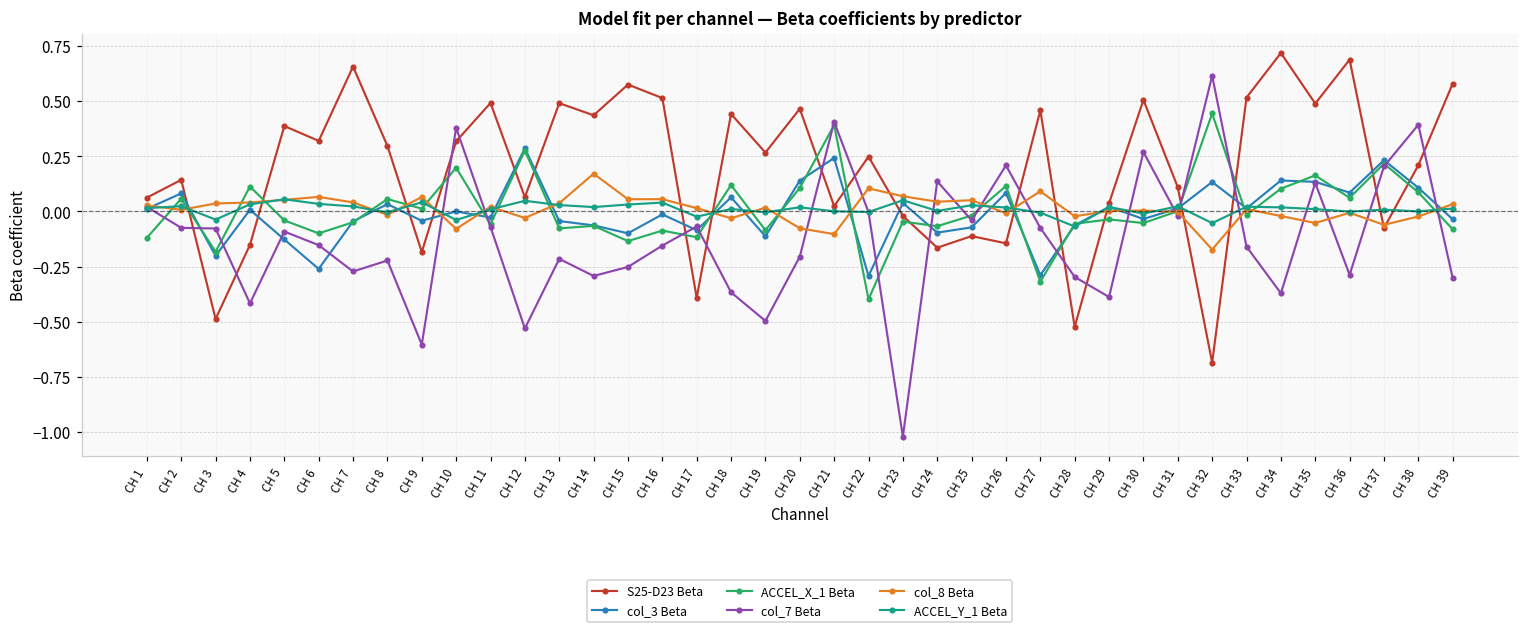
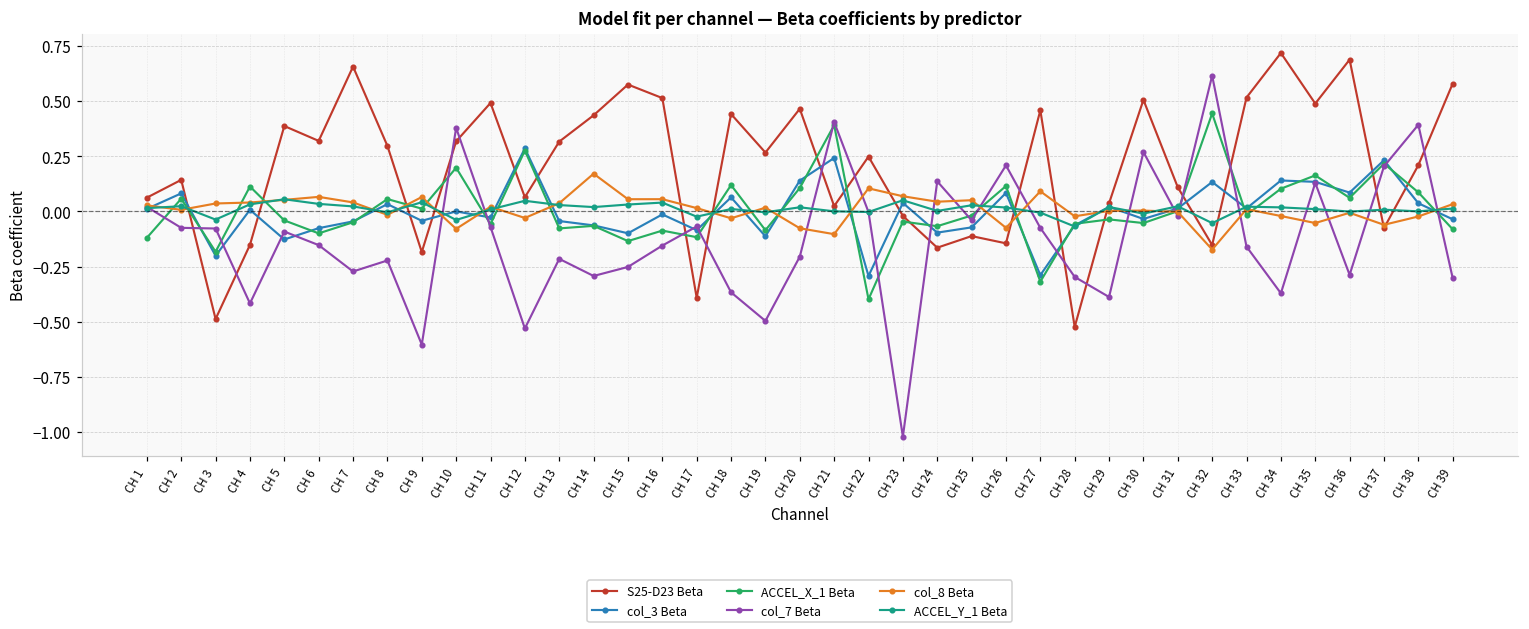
col_3 Beta, CH 6: -0.26 -> -0.08
S25-D23 Beta, CH 13: 0.49 -> 0.32
col_8 Beta, CH 26: -0.01 -> -0.07
S25-D23 Beta, CH 32: -0.69 -> -0.15
col_3 Beta, CH 38: 0.11 -> 0.04
